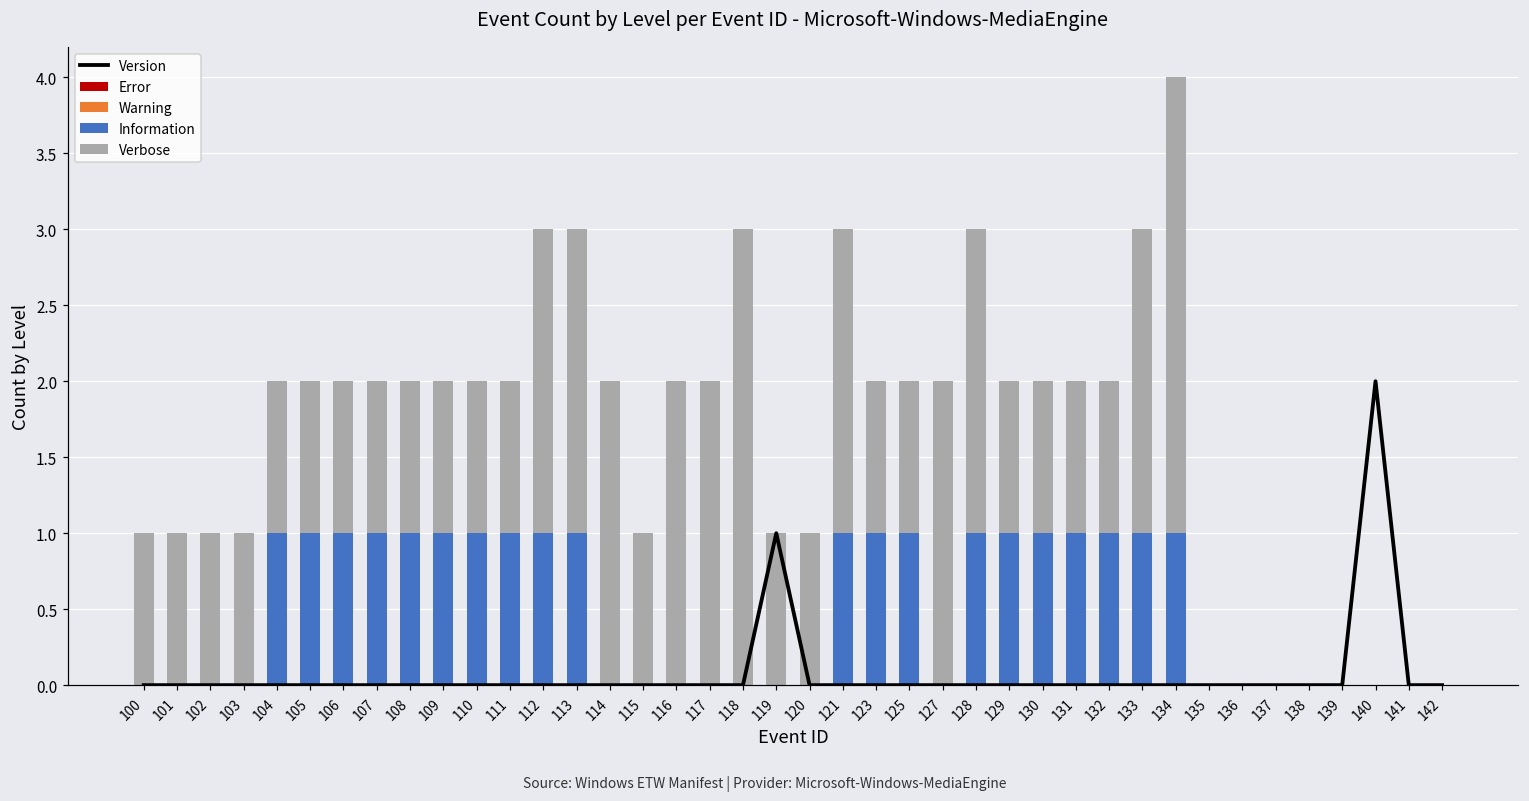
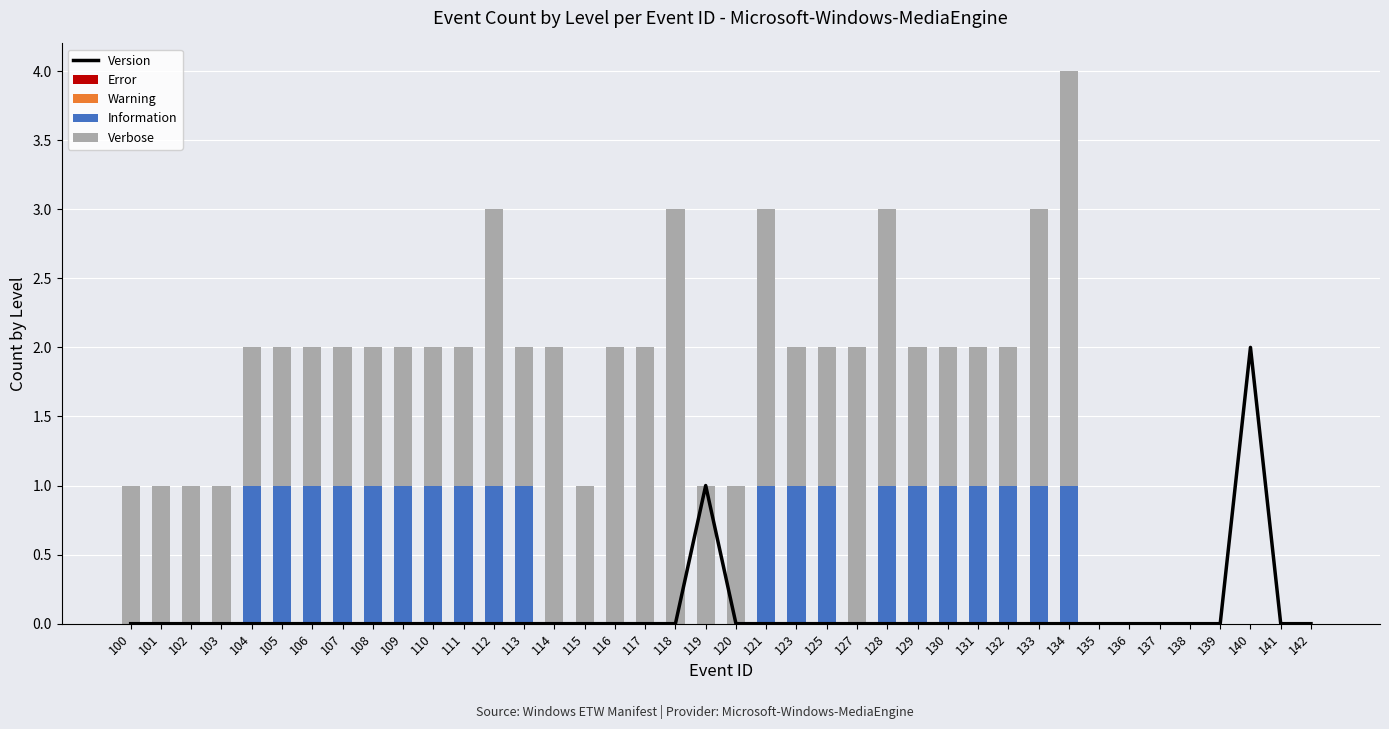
Verbose, 113: 2 -> 1
